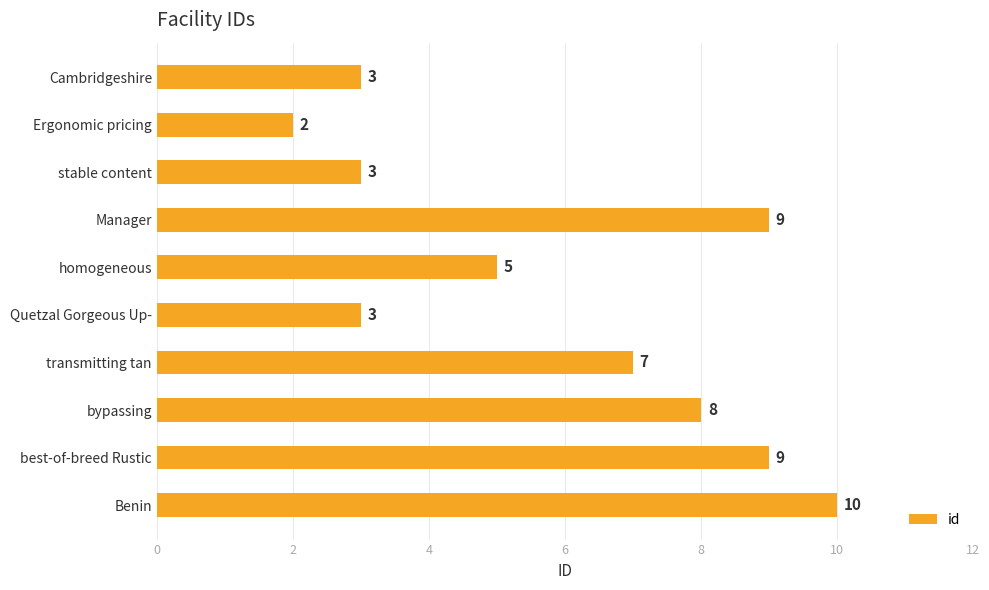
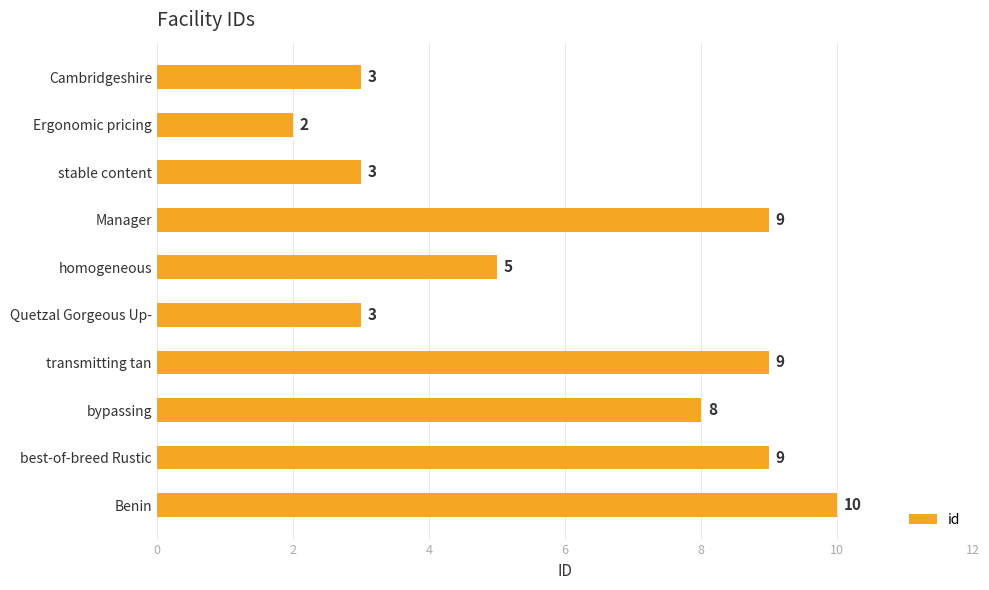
transmitting tan: 7 -> 9
